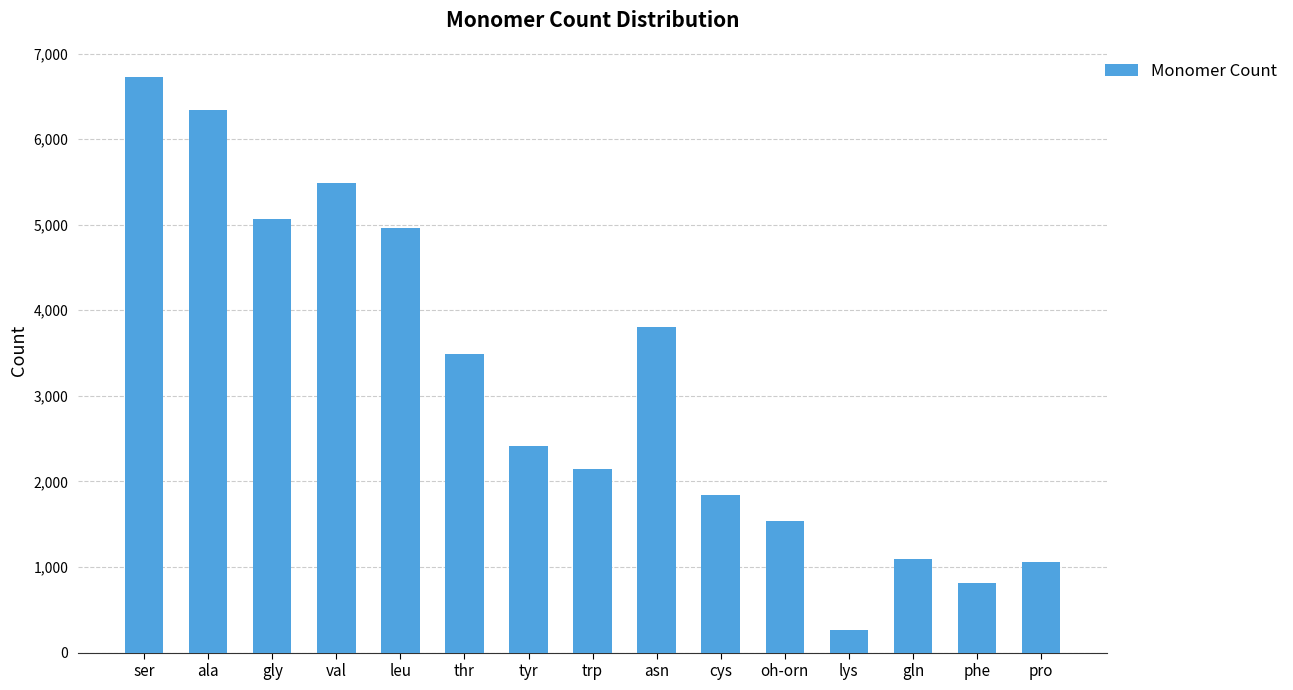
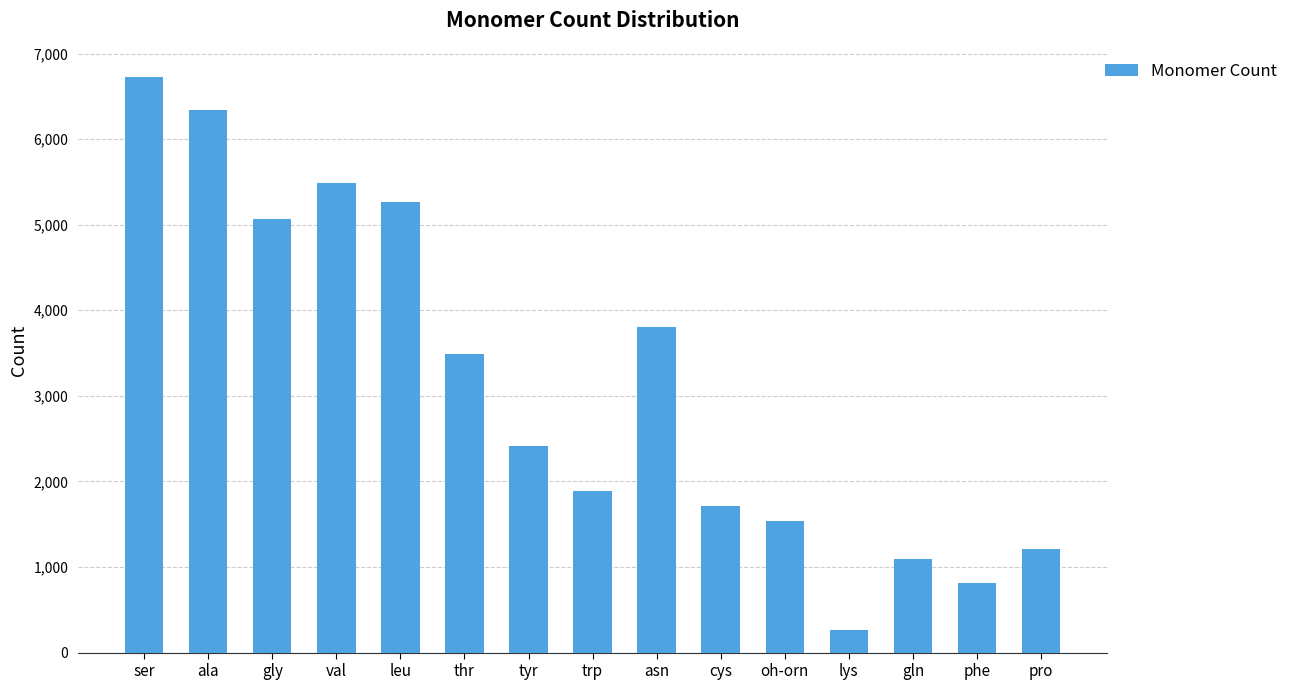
leu: 5,000 -> 5,300
trp: 2,100 -> 1,900
cys: 1,800 -> 1,700
pro: 1,100 -> 1,200
